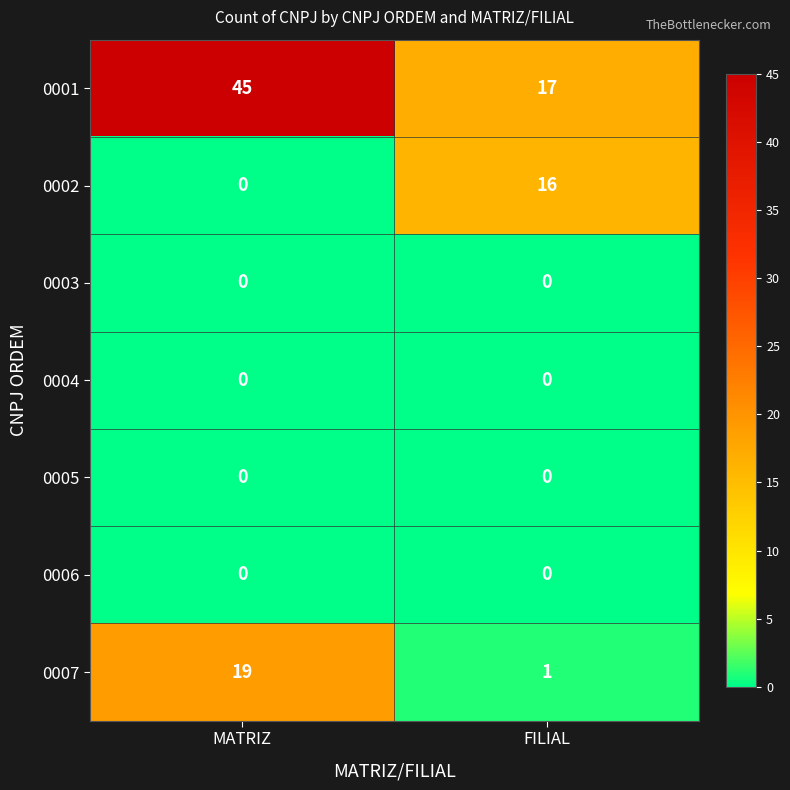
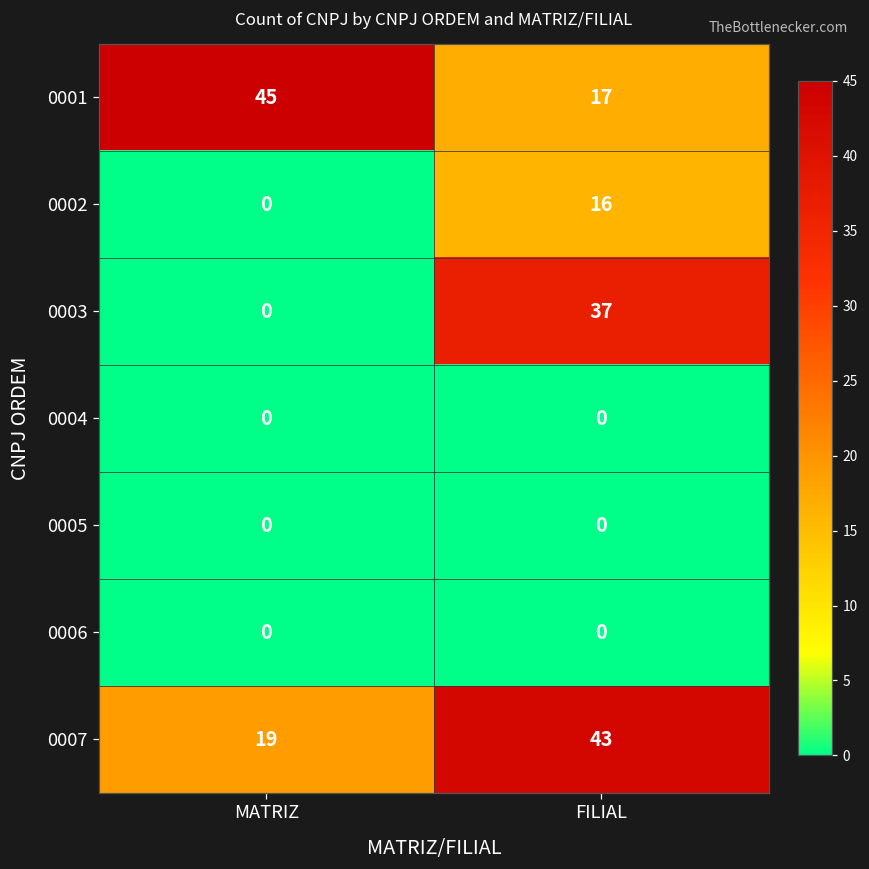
0003, FILIAL: 0 -> 37
0007, FILIAL: 1 -> 43
